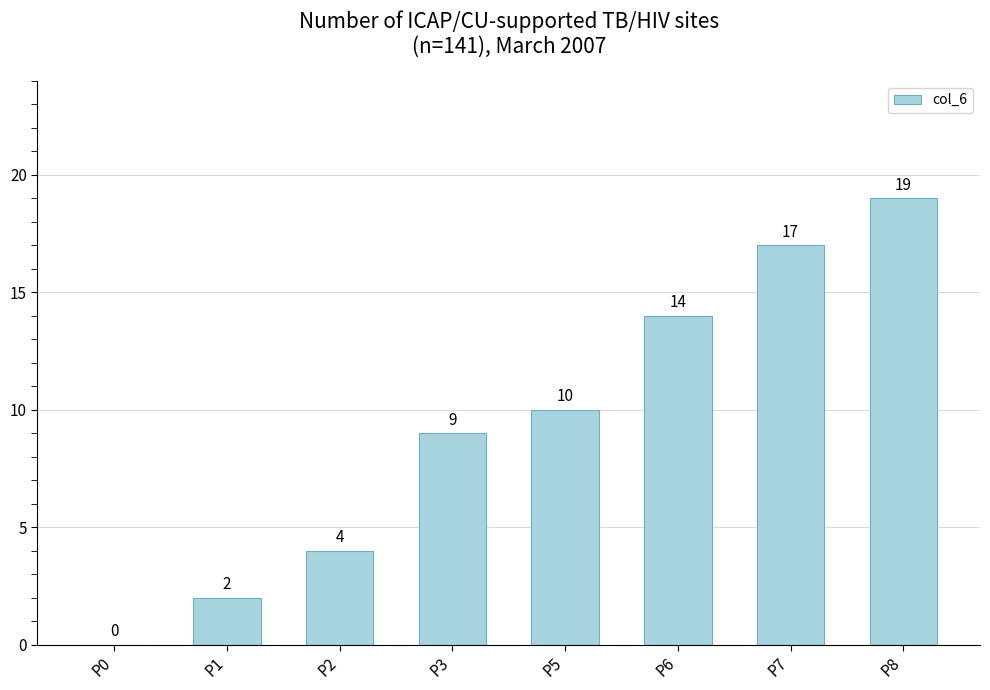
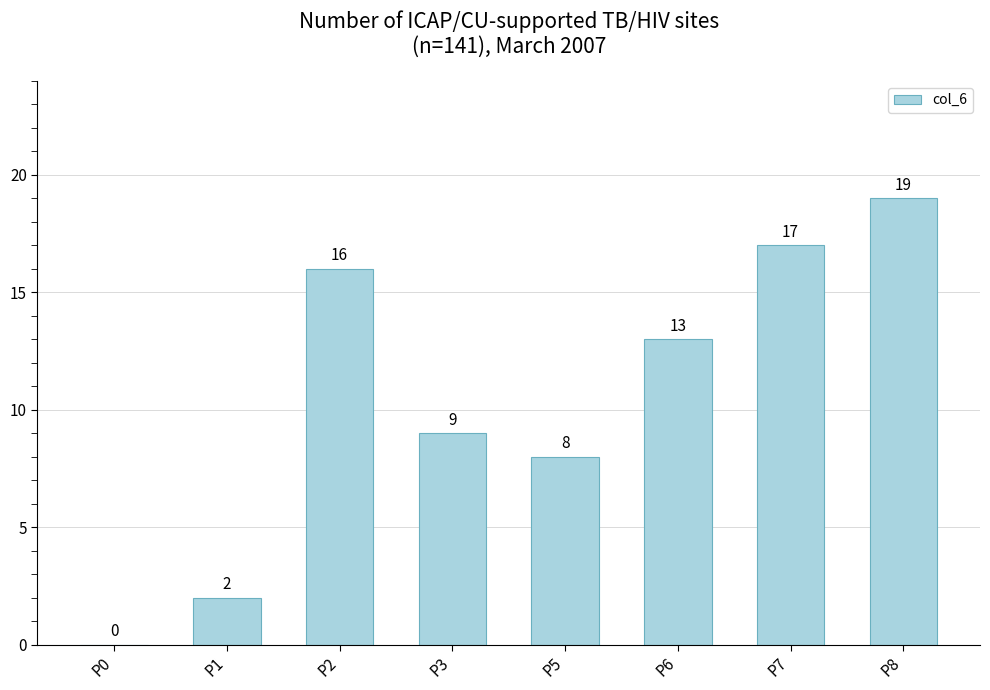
P2: 4 -> 16
P5: 10 -> 8
P6: 14 -> 13
